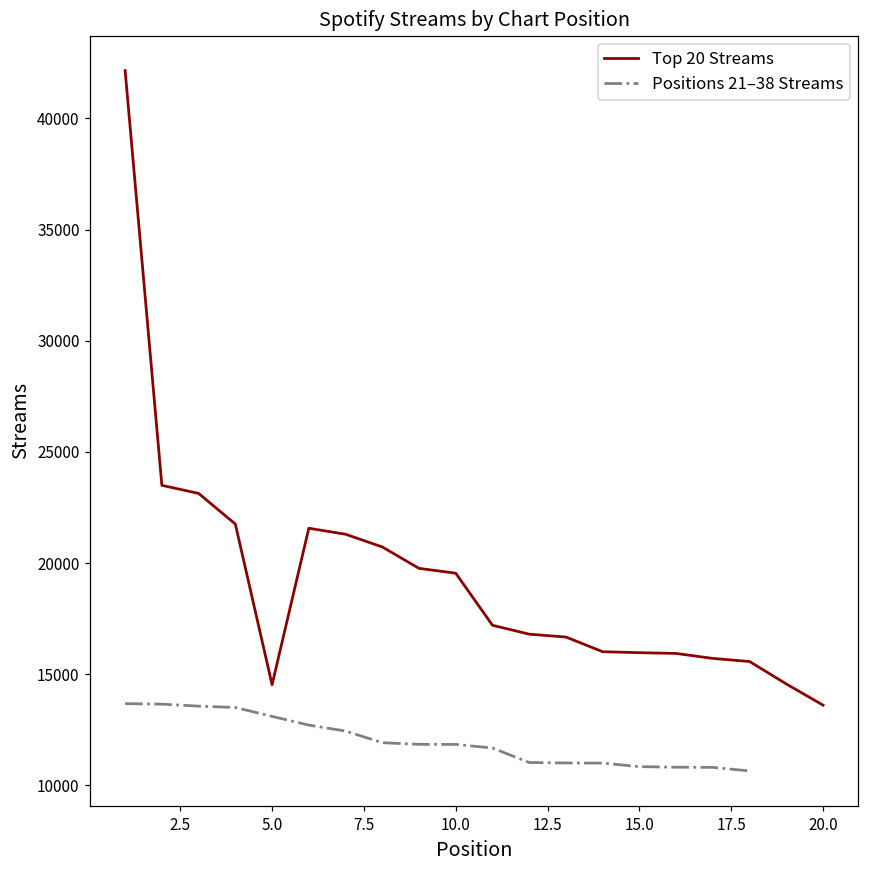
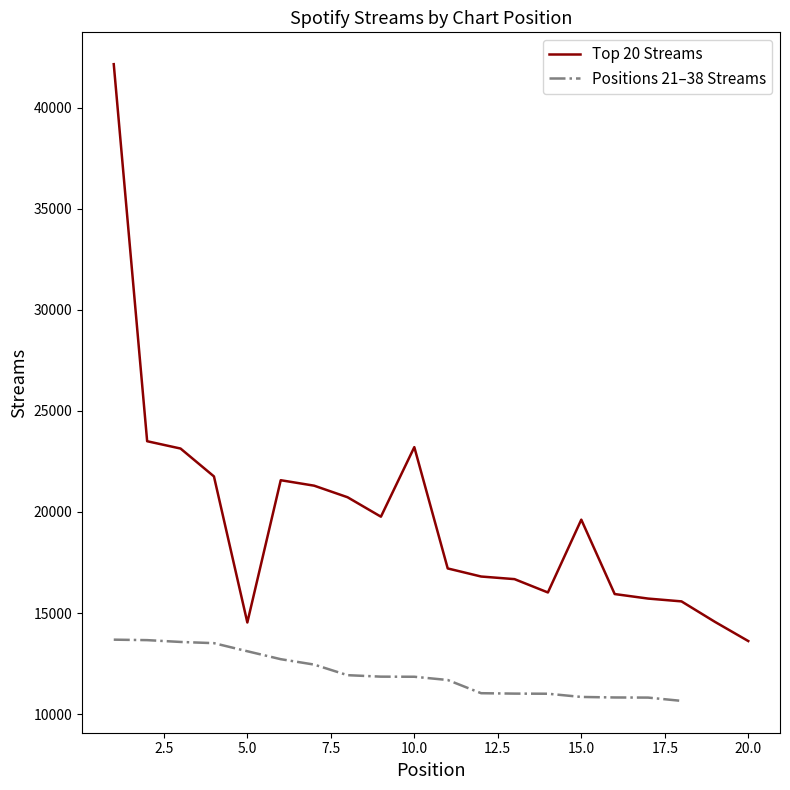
Top 20 Streams, 10.0: 19500 -> 23200
Top 20 Streams, 15.0: 16000 -> 19600
